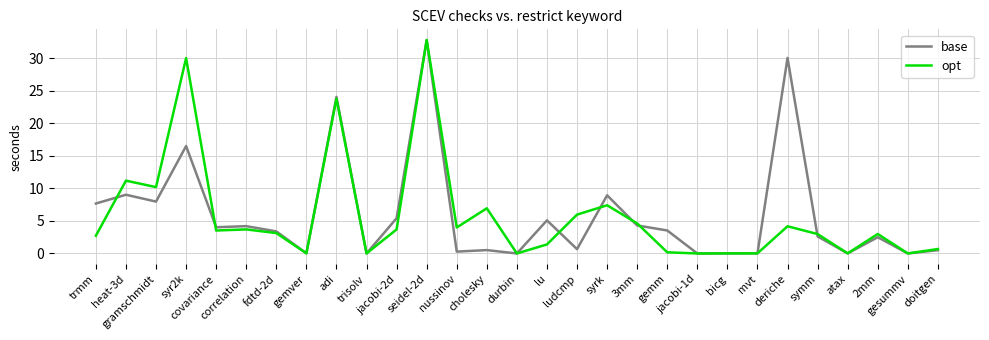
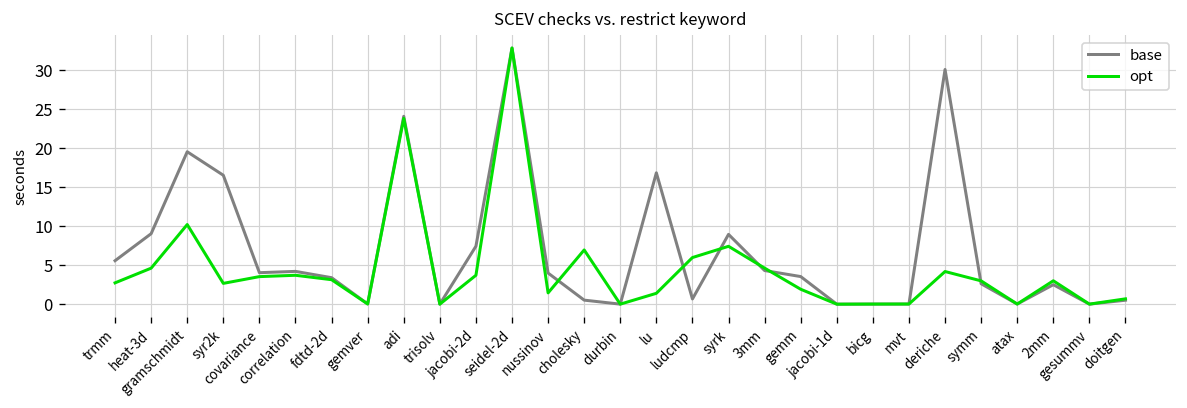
base, trmm: 8 -> 6
opt, heat-3d: 11 -> 5
base, gramschmidt: 8 -> 20
opt, syr2k: 30 -> 3
base, jacobi-2d: 5 -> 7
base, nussinov: 0 -> 4
opt, nussinov: 4 -> 1
base, lu: 5 -> 17
opt, gemm: 0 -> 2
